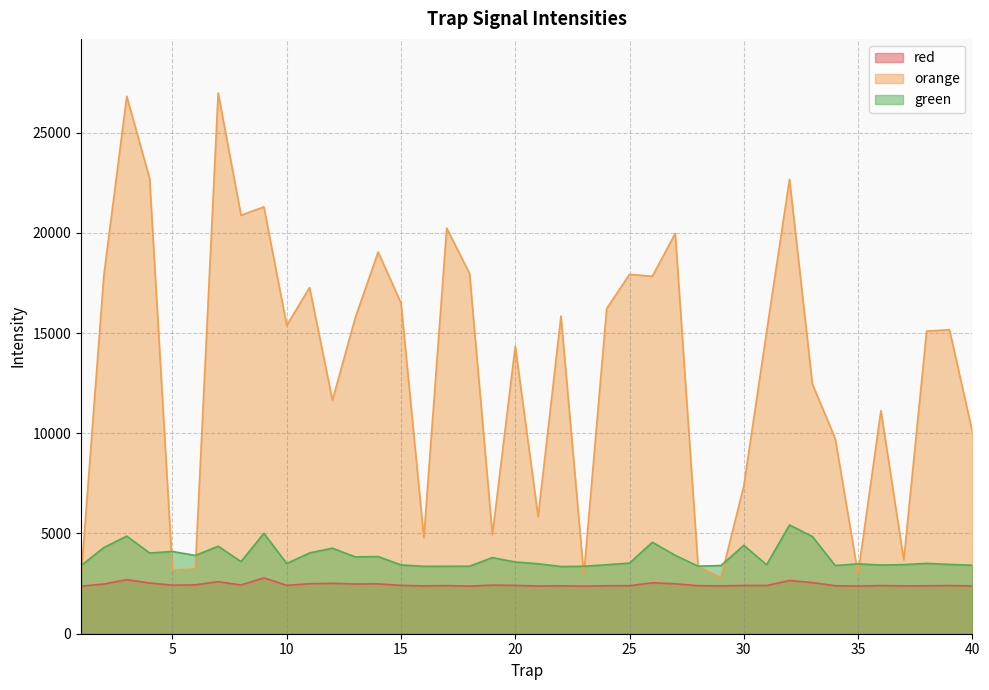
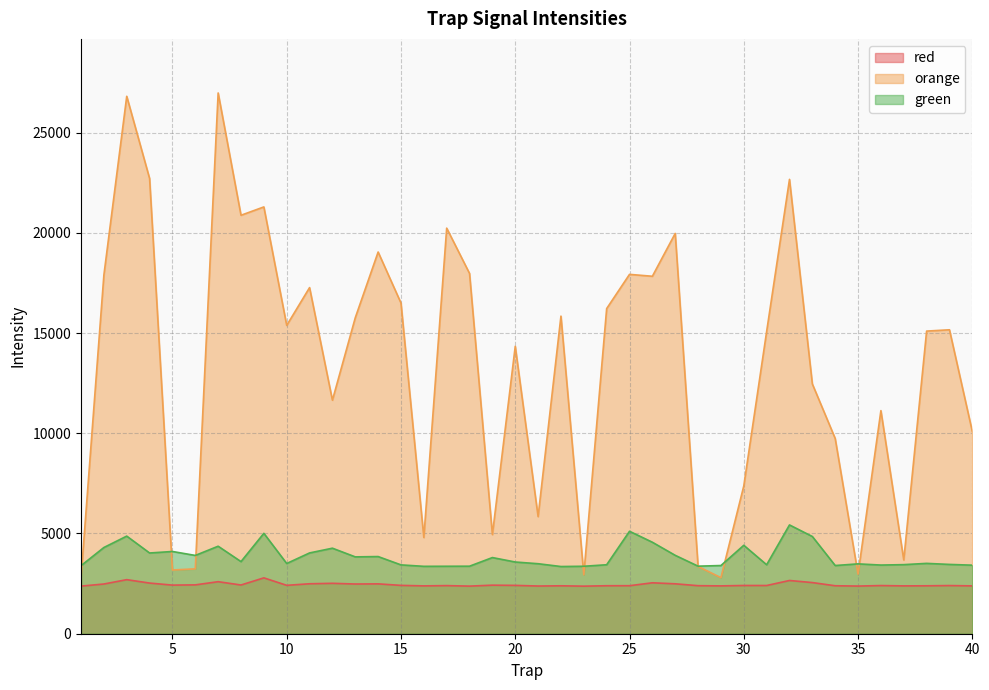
green, 25: 3500 -> 5100
